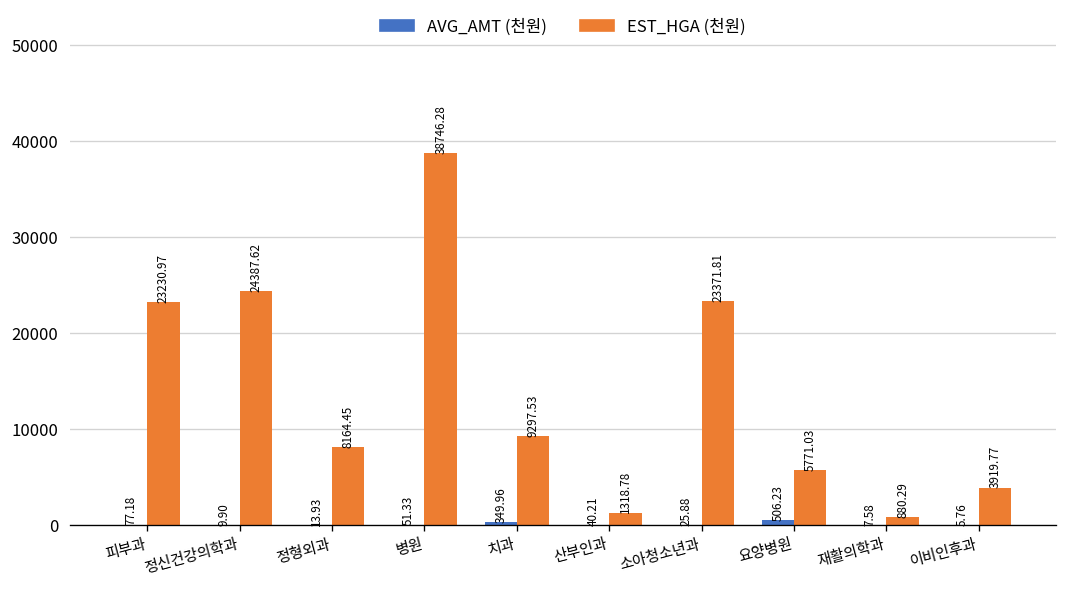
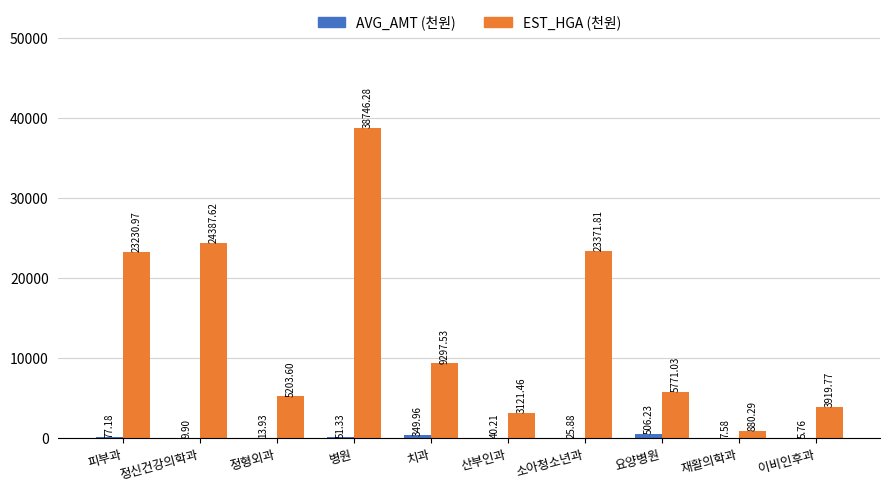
EST_HGA (천원), 정형외과: 8164.45 -> 5203.60
EST_HGA (천원), 산부인과: 1318.78 -> 3121.46
